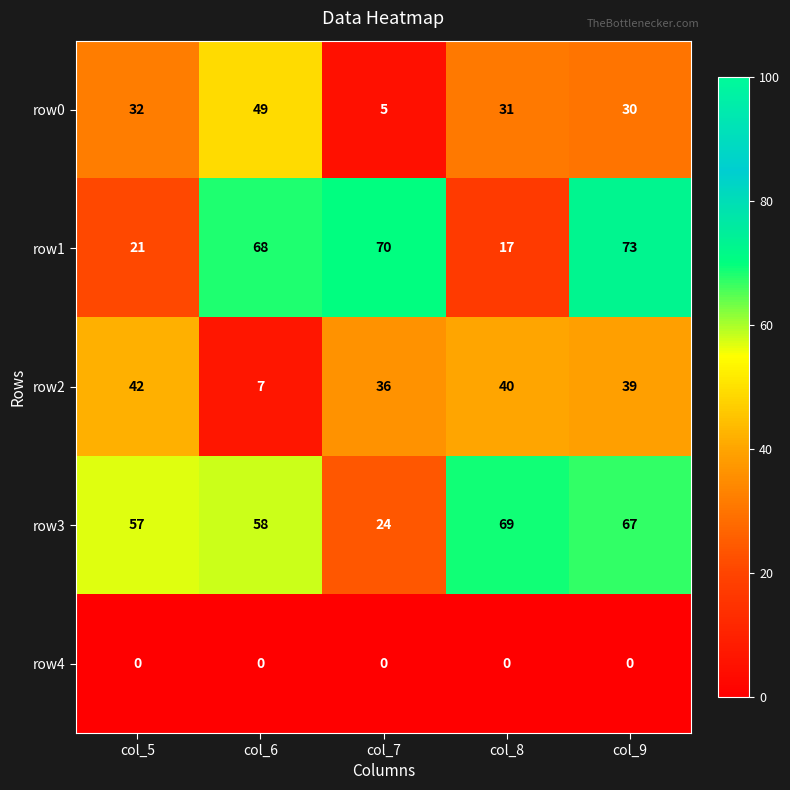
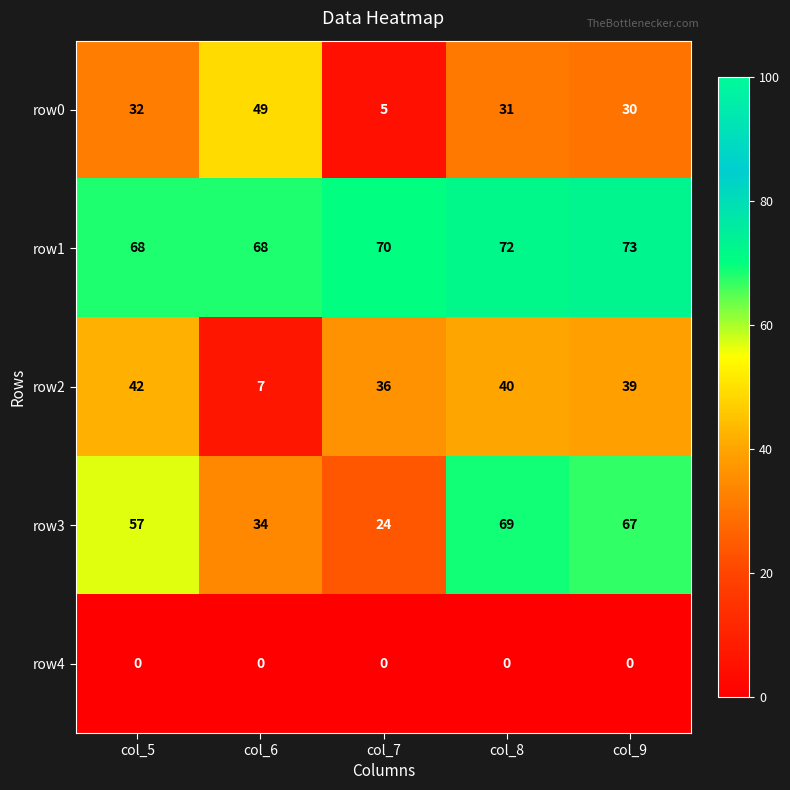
row1, col_5: 21 -> 68
row1, col_8: 17 -> 72
row3, col_6: 58 -> 34
